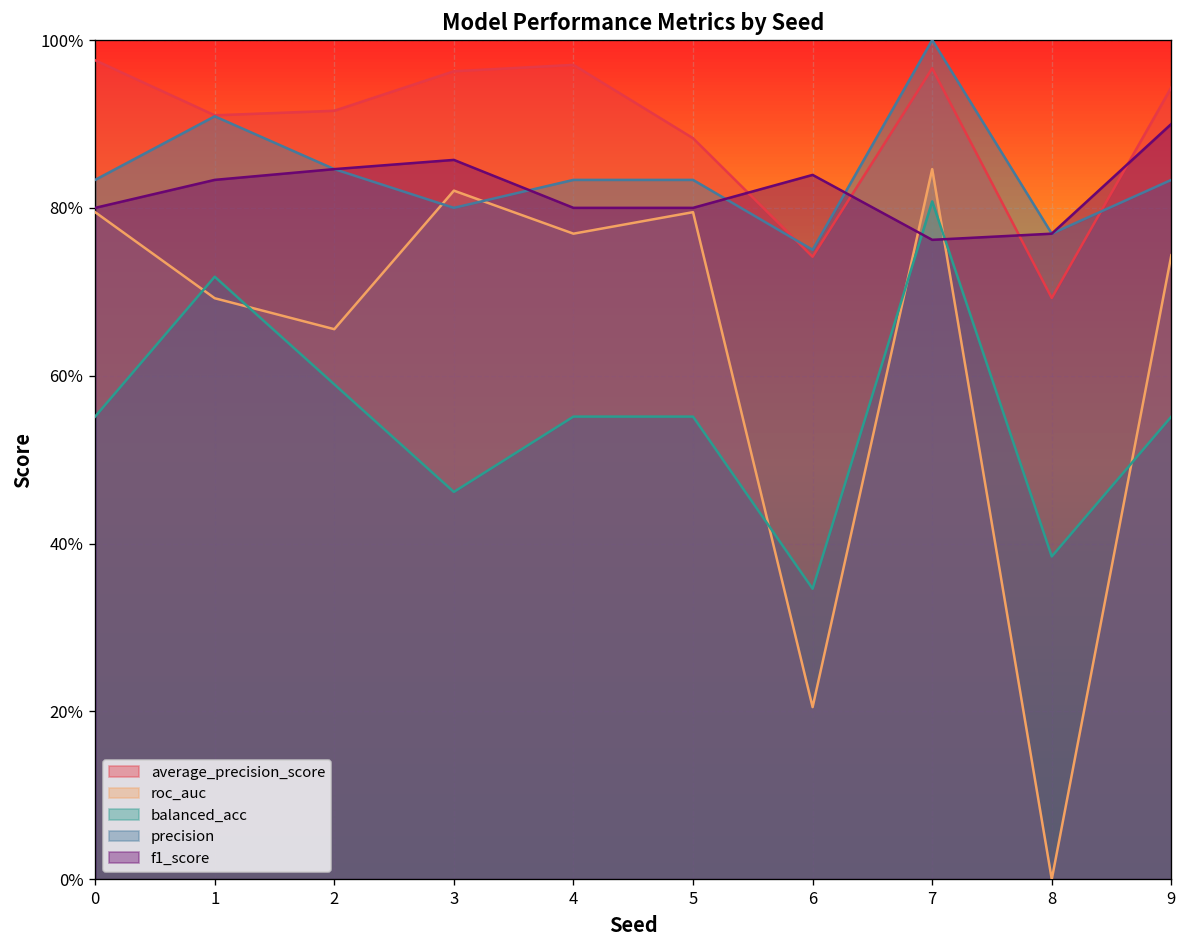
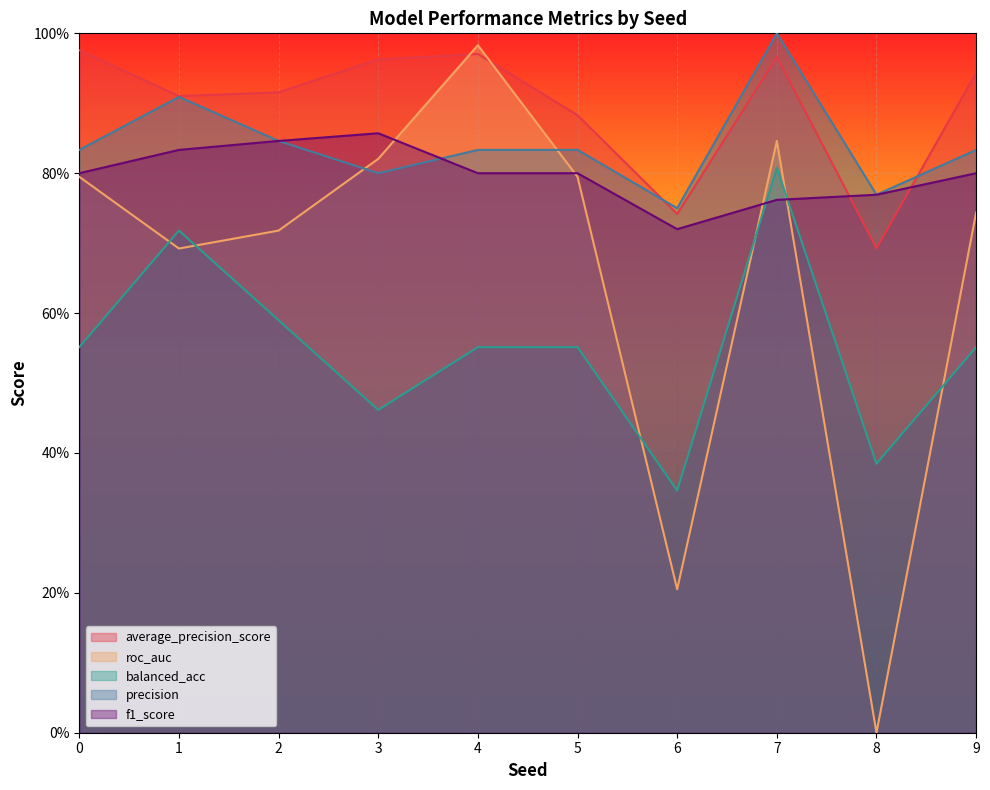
roc_auc, 2: 66% -> 72%
roc_auc, 4: 77% -> 98%
f1_score, 6: 84% -> 72%
f1_score, 9: 90% -> 80%
